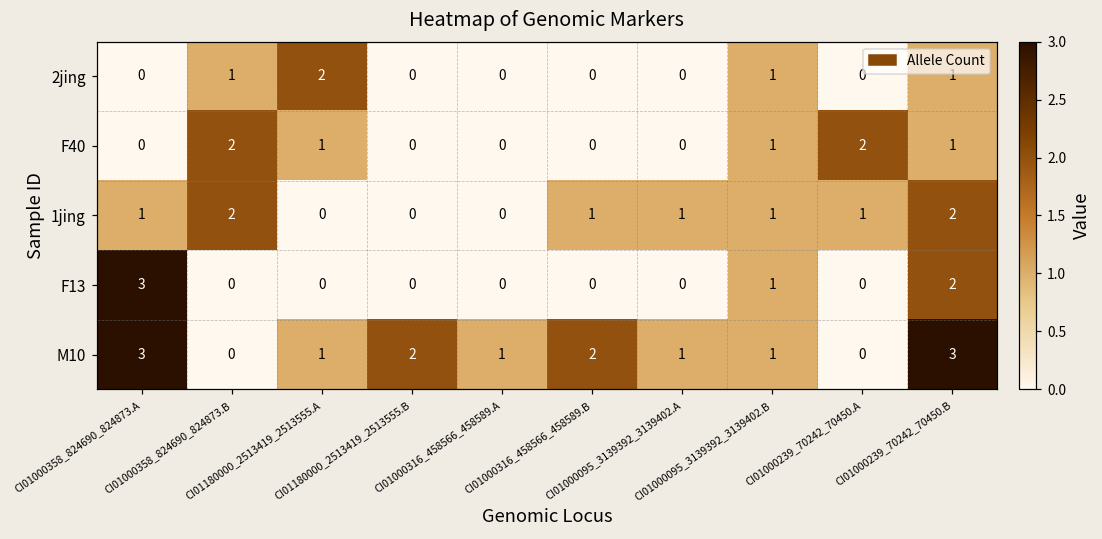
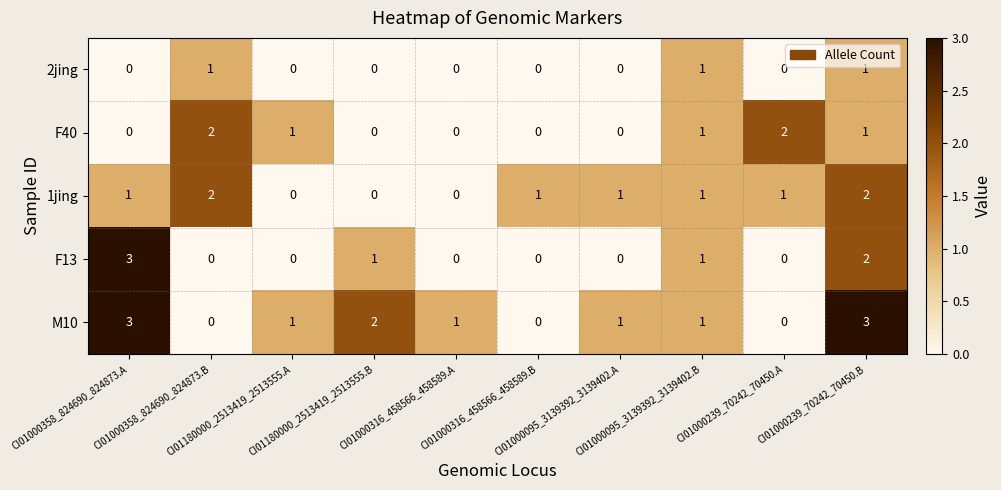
2jing, CI01180000_2513419_2513555.A: 2 -> 0
F13, CI01180000_2513419_2513555.B: 0 -> 1
M10, CI01000316_458566_458589.B: 2 -> 0
